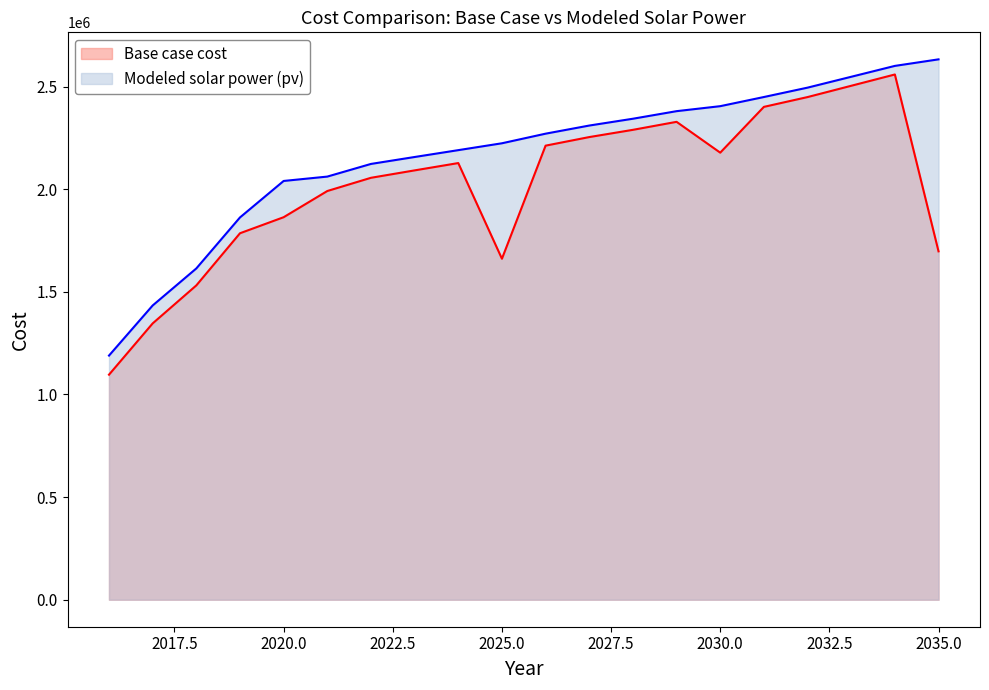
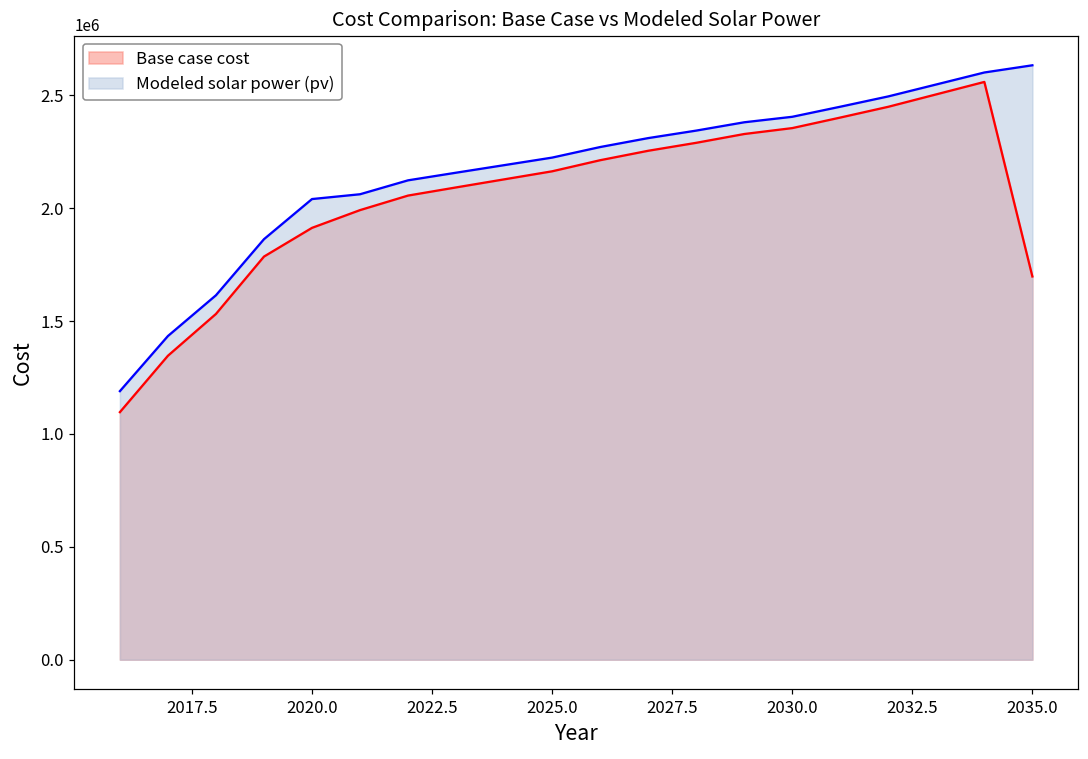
Base case cost, 2020.0: 1860000 -> 1910000
Base case cost, 2025.0: 1660000 -> 2160000
Base case cost, 2030.0: 2180000 -> 2350000
